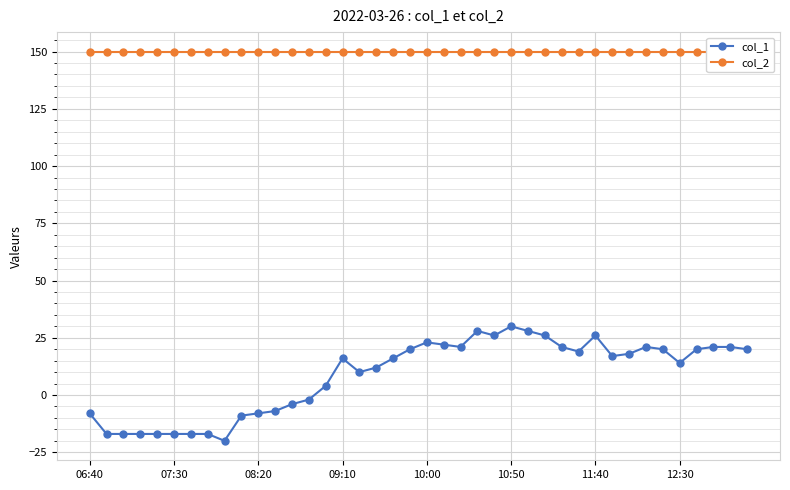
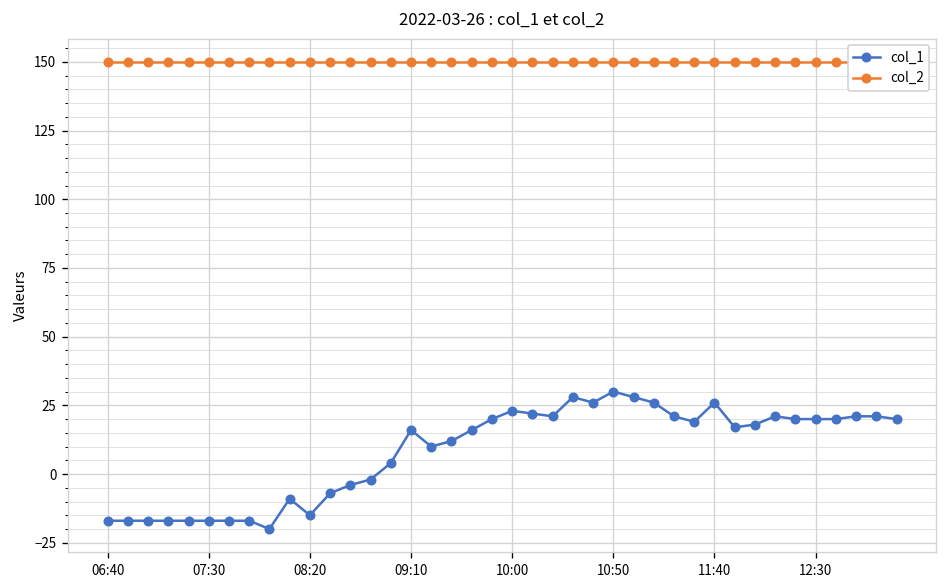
col_1, 06:40: -8 -> -17
col_1, 08:20: -8 -> -15
col_1, 12:30: 14 -> 20
